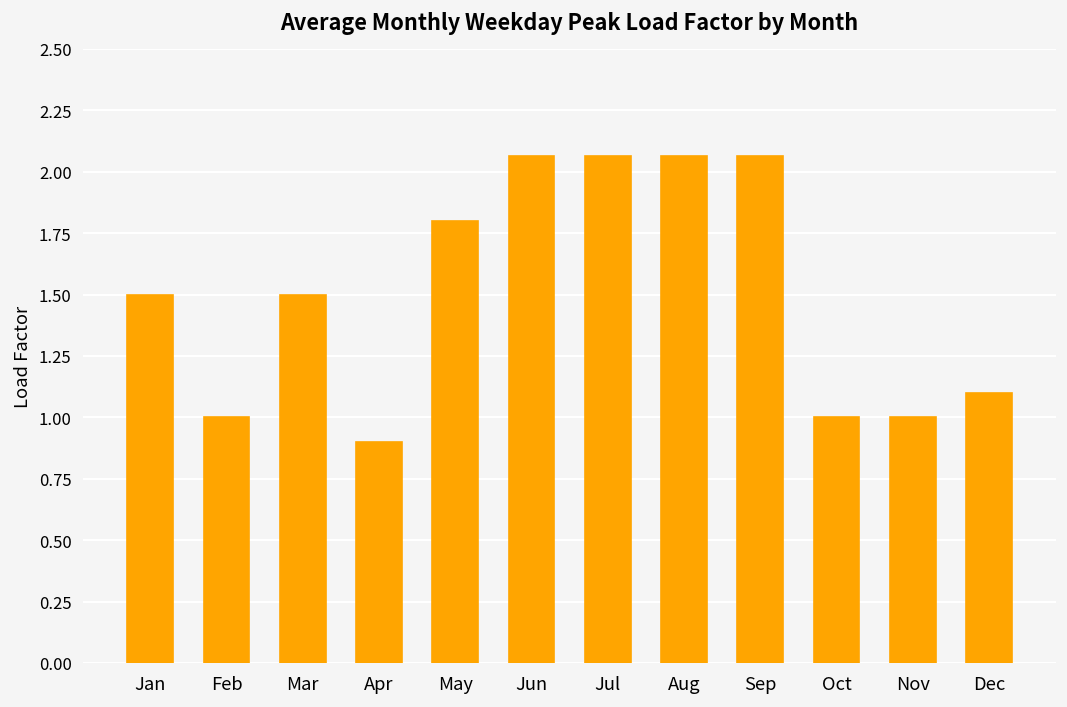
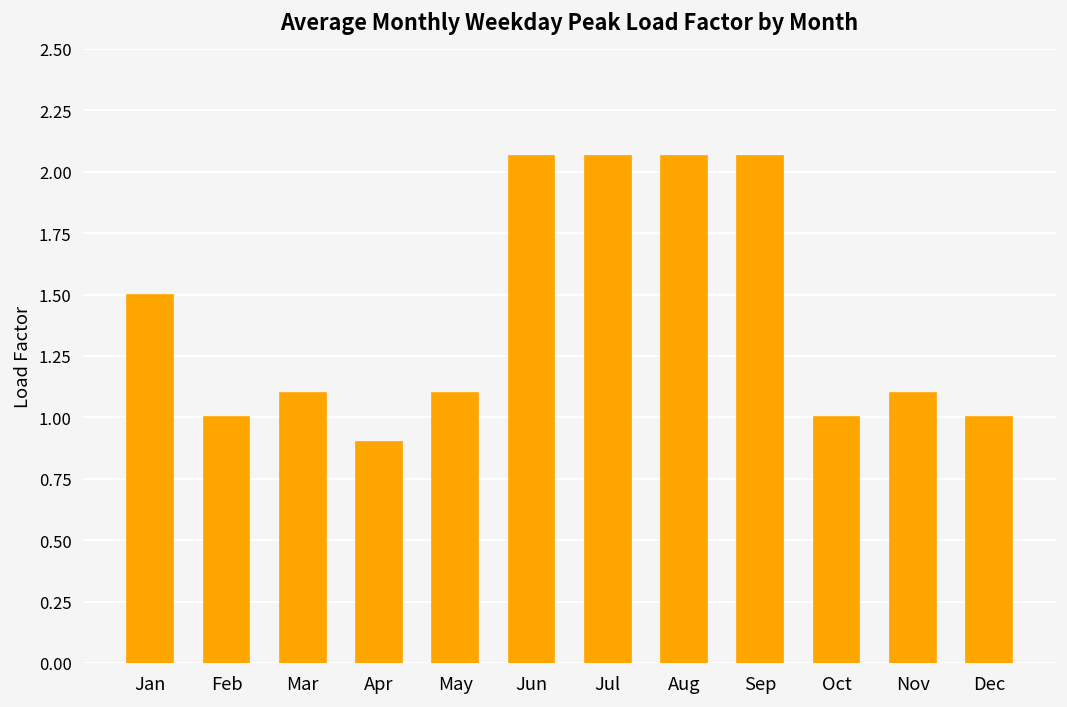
Mar: 1.5 -> 1.1
May: 1.8 -> 1.1
Nov: 1.0 -> 1.1
Dec: 1.1 -> 1.0
